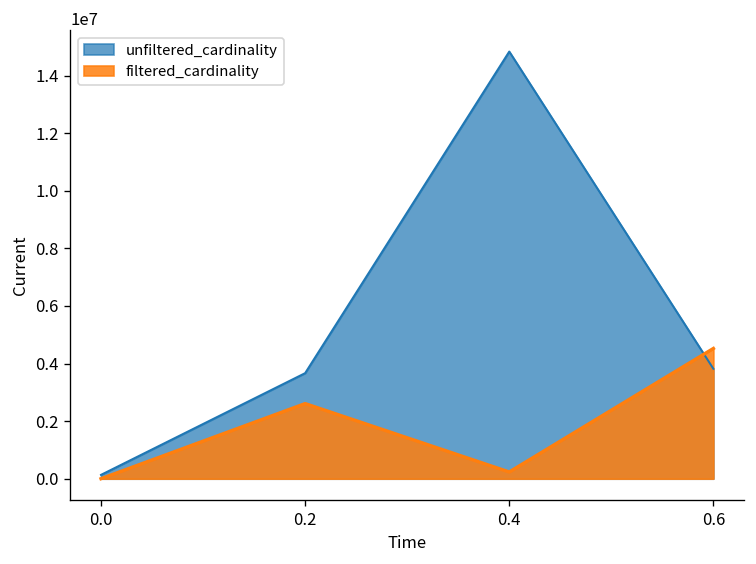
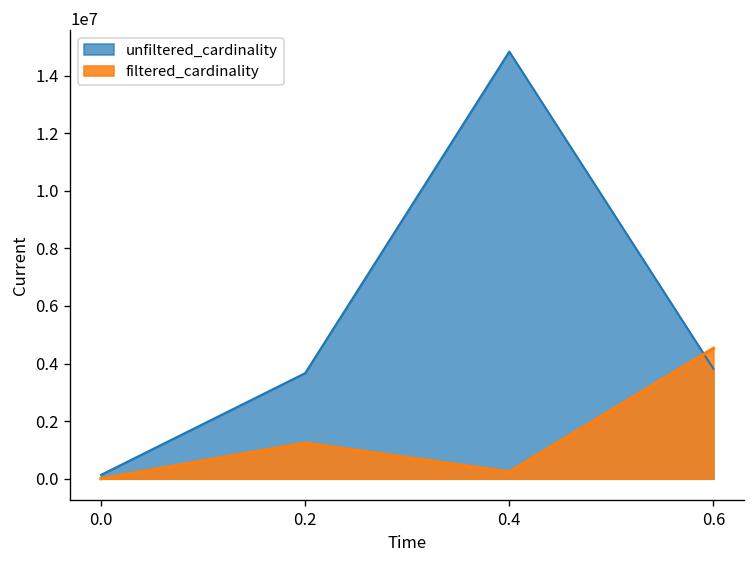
filtered_cardinality, 0.2: 2600000 -> 1200000
